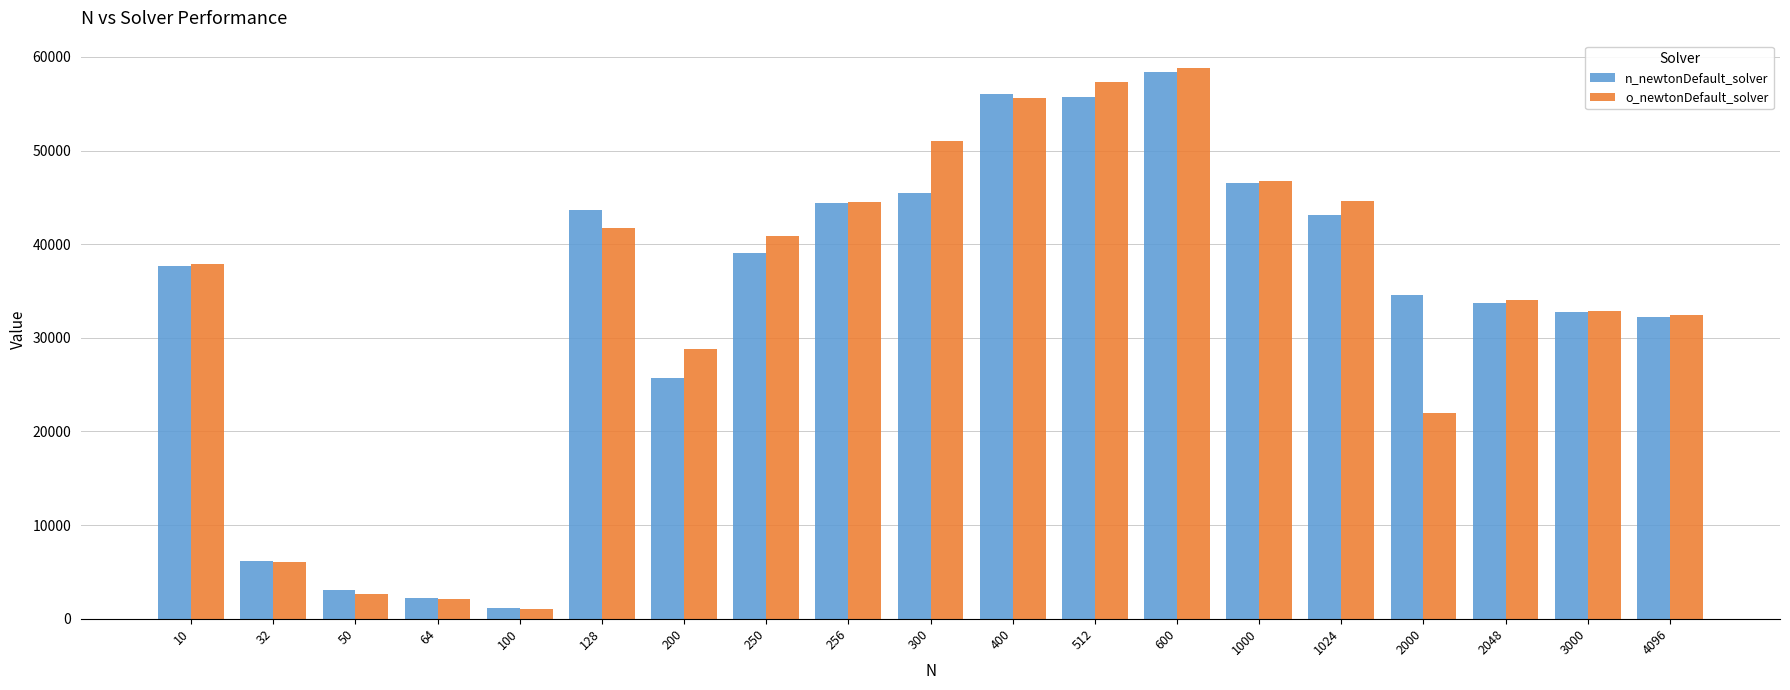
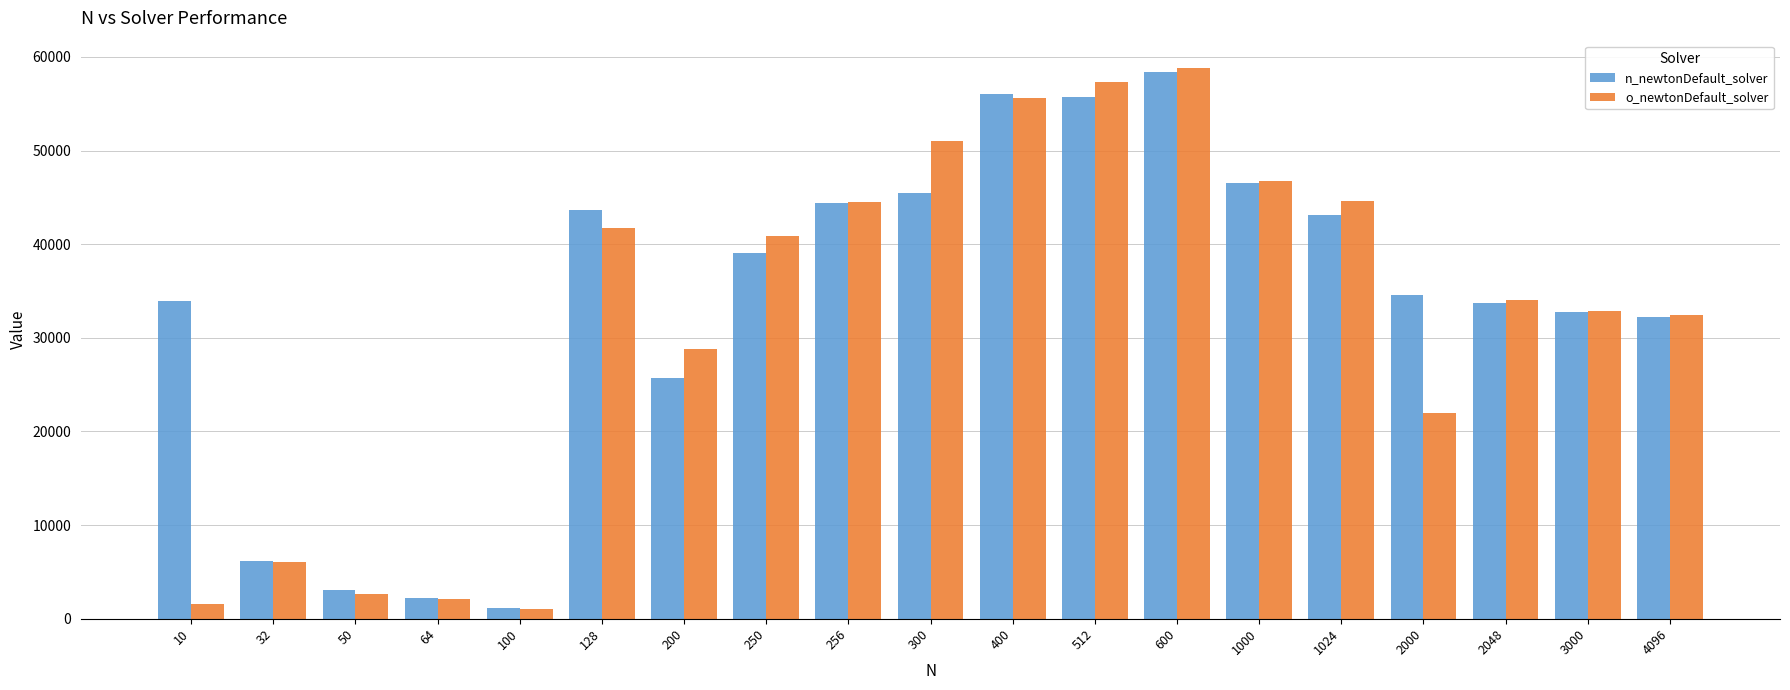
n_newtonDefault_solver, 10: 38000 -> 34000
o_newtonDefault_solver, 10: 38000 -> 2000
